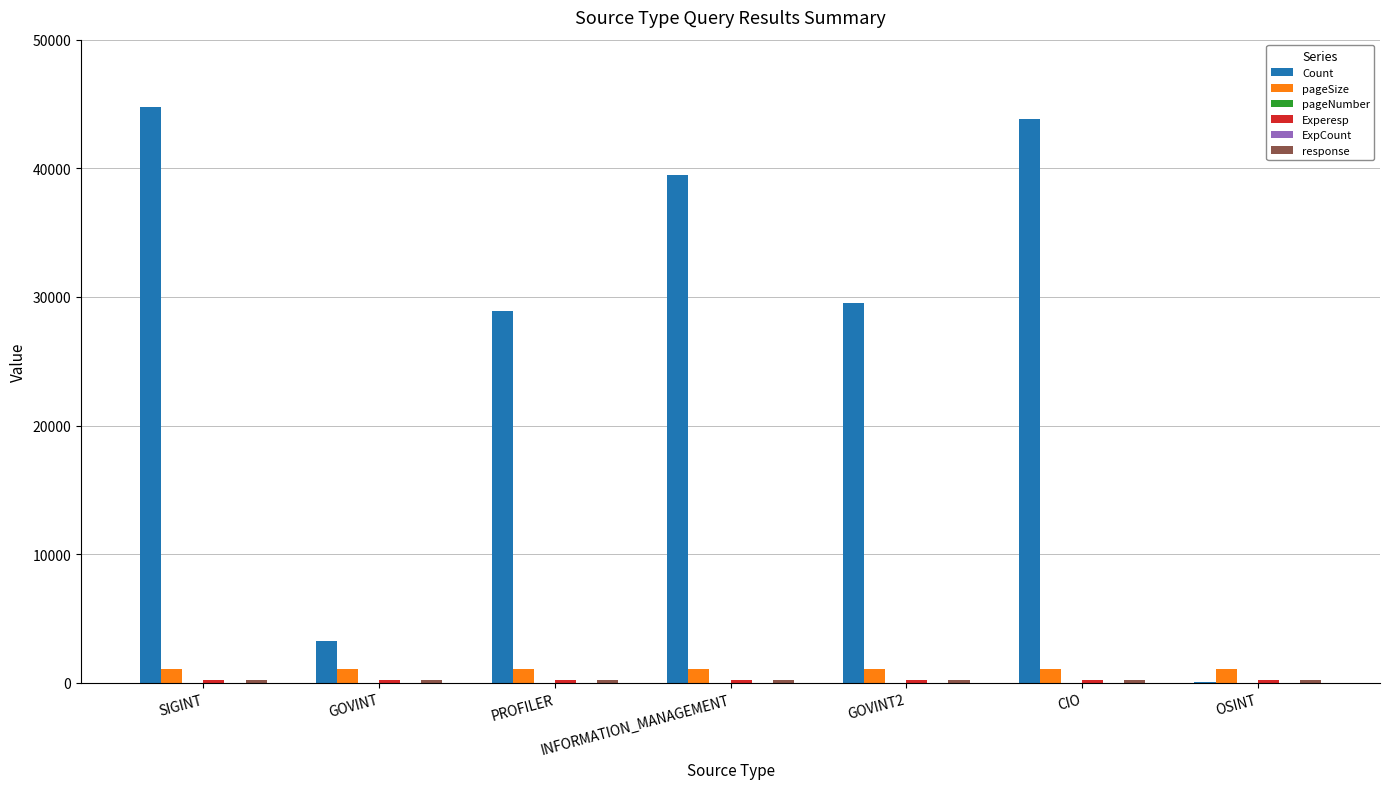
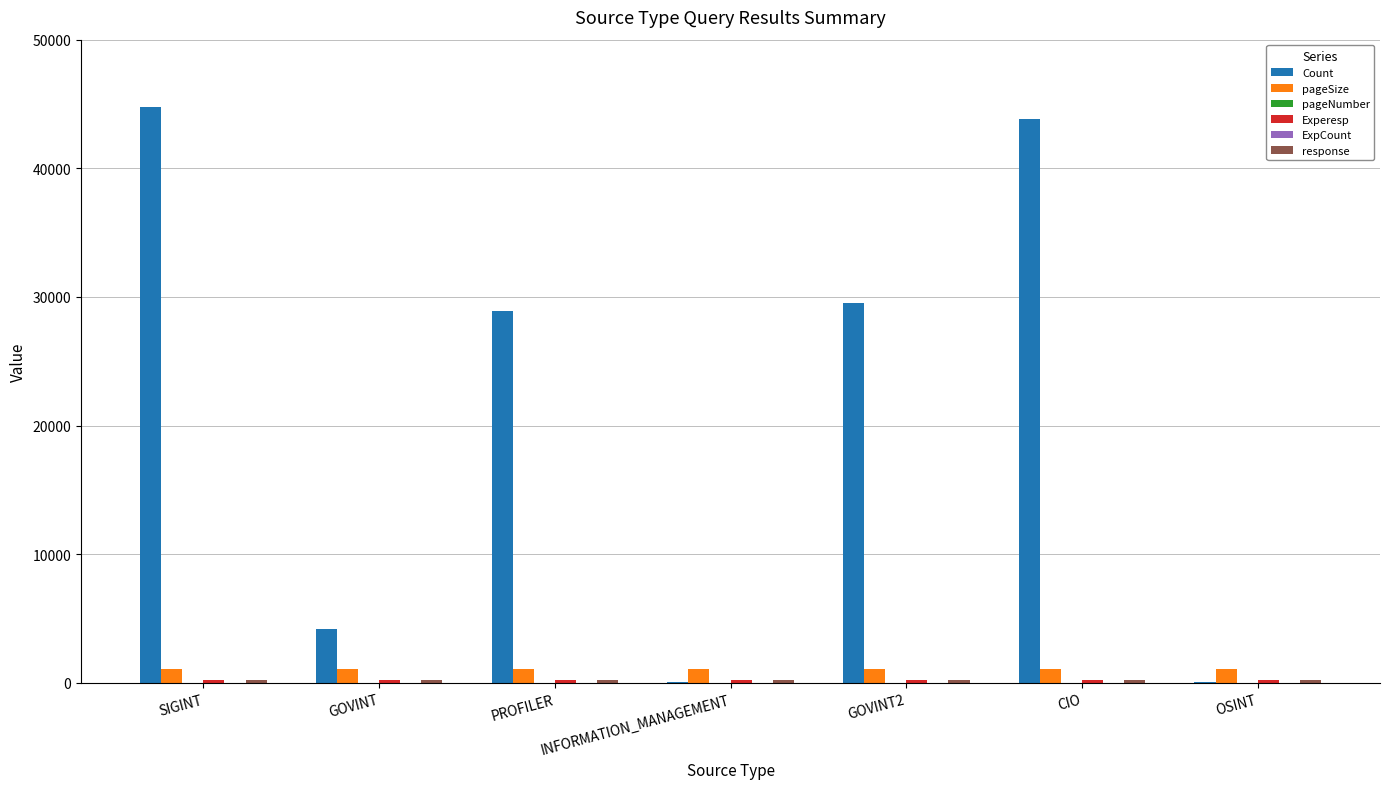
Count, GOVINT: 3300 -> 4200
Count, INFORMATION_MANAGEMENT: 39500 -> 0
